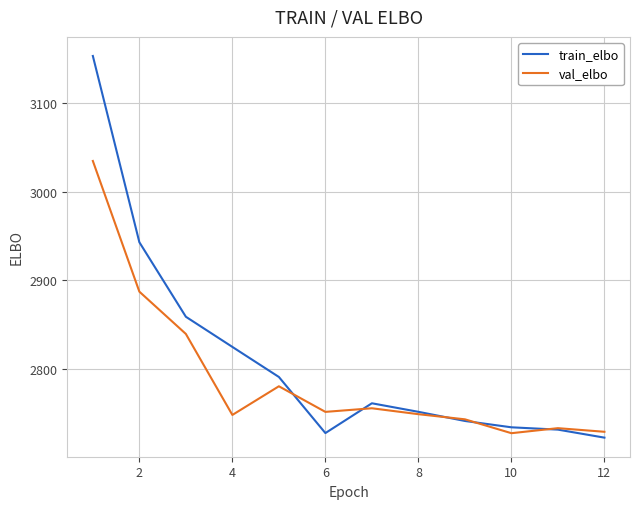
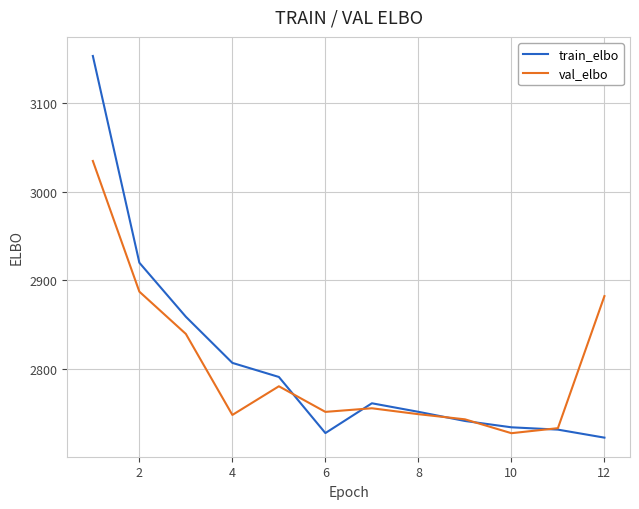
train_elbo, 2: 2940 -> 2920
train_elbo, 4: 2820 -> 2810
val_elbo, 12: 2730 -> 2880
